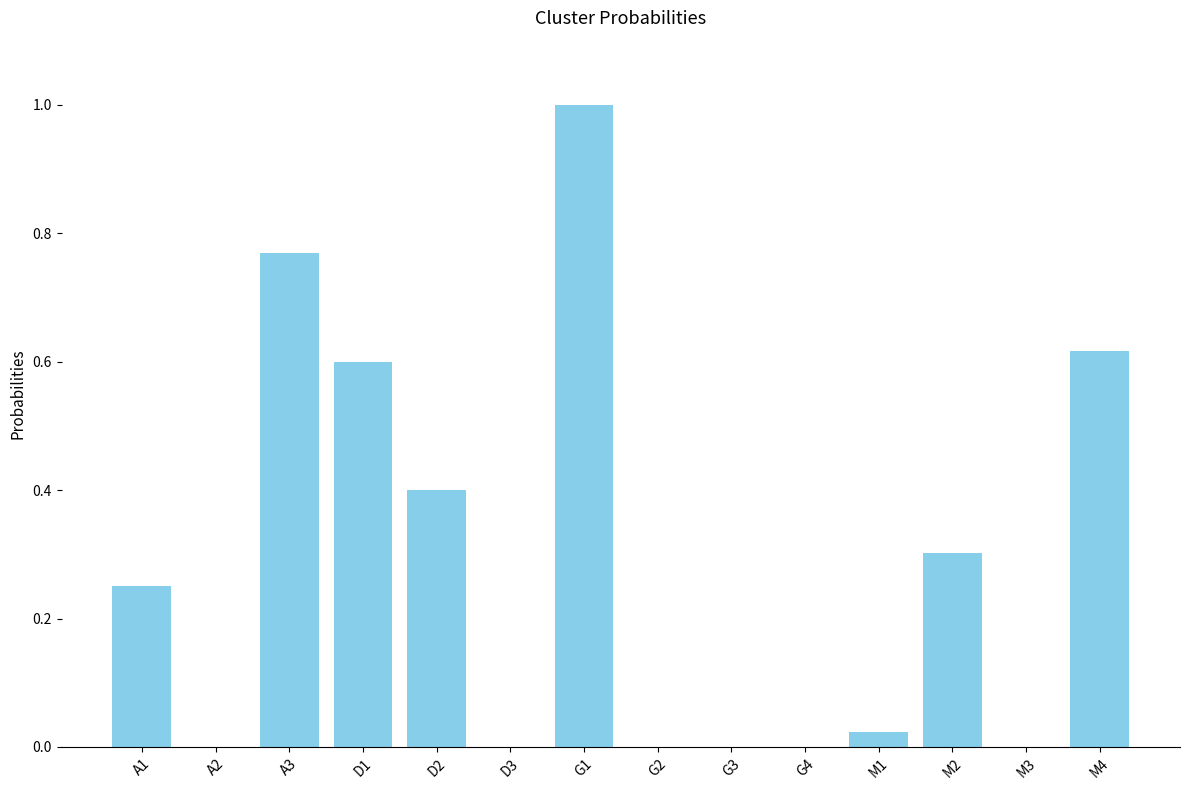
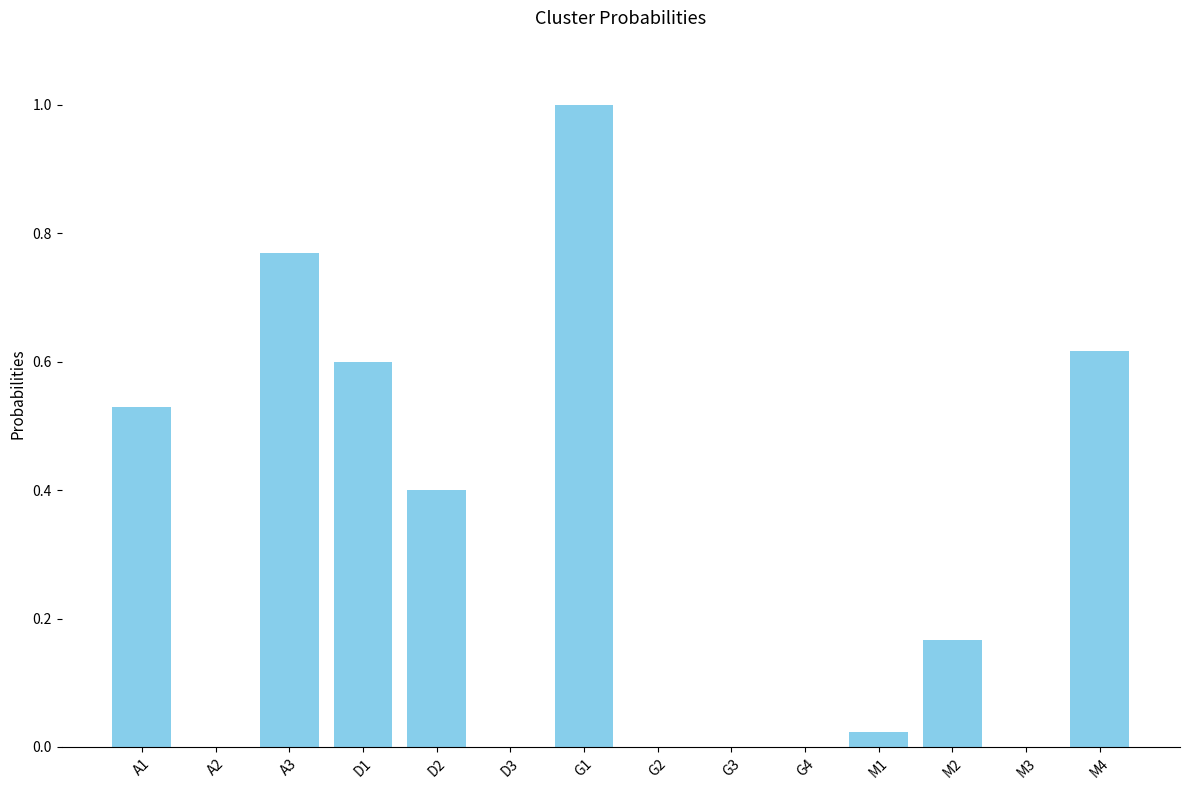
A1: 0.25 -> 0.53
M2: 0.30 -> 0.17
